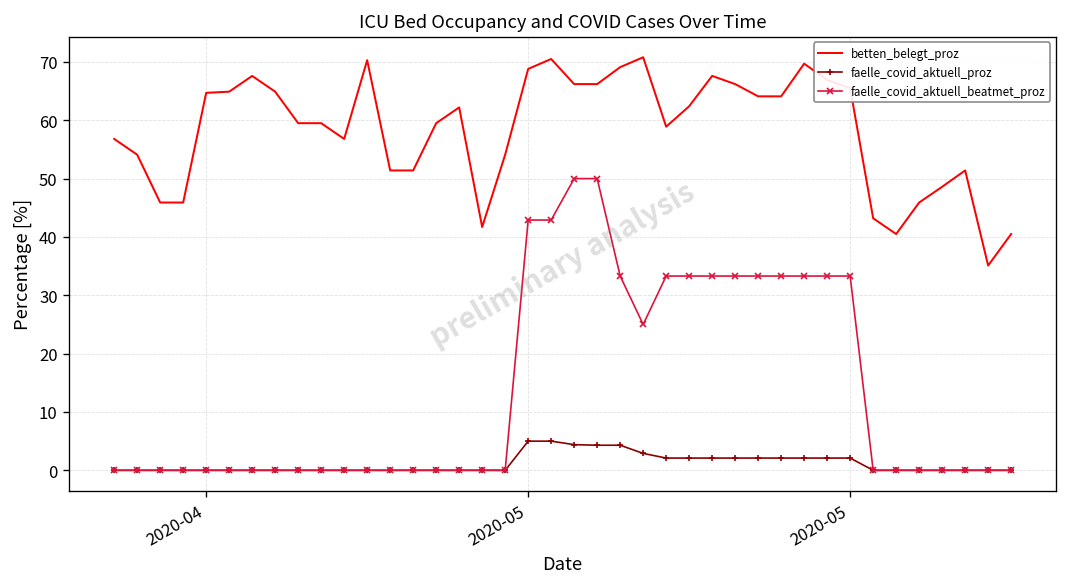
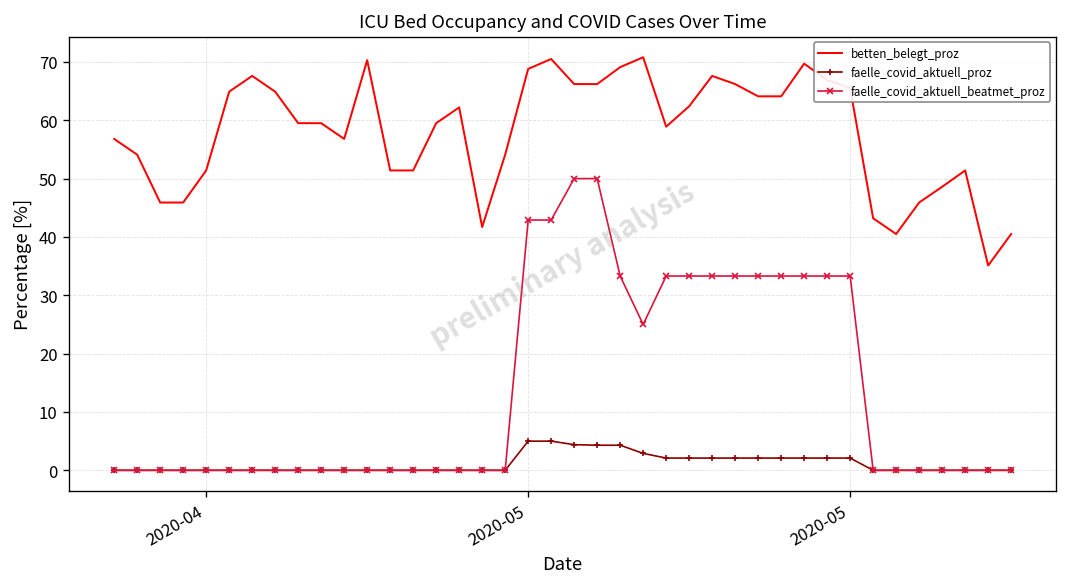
betten_belegt_proz, 2020-04: 65 -> 51
